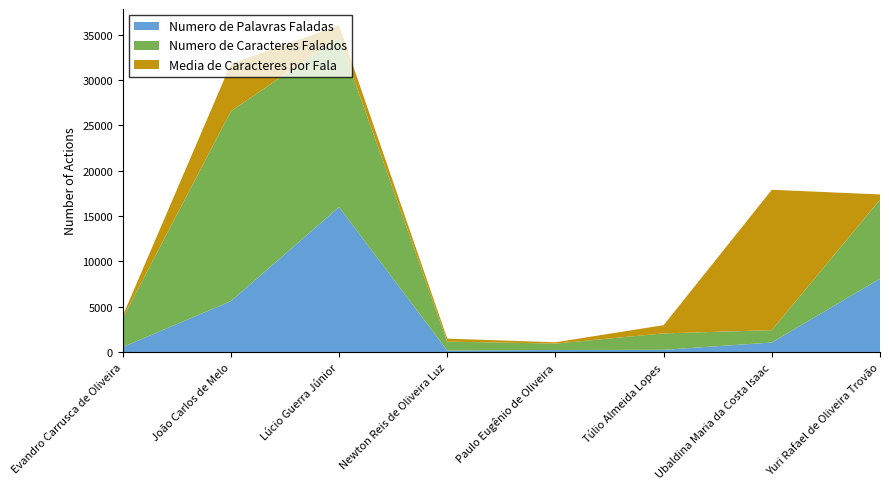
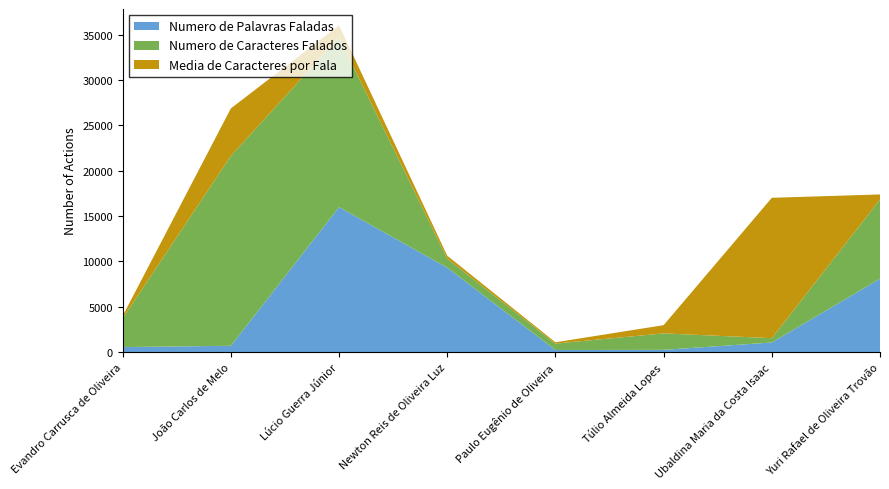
Numero de Palavras Faladas, João Carlos de Melo: 6000 -> 1000
Numero de Palavras Faladas, Newton Reis de Oliveira Luz: 0 -> 9000
Numero de Caracteres Falados, Ubaldina Maria da Costa Isaac: 1000 -> 0
